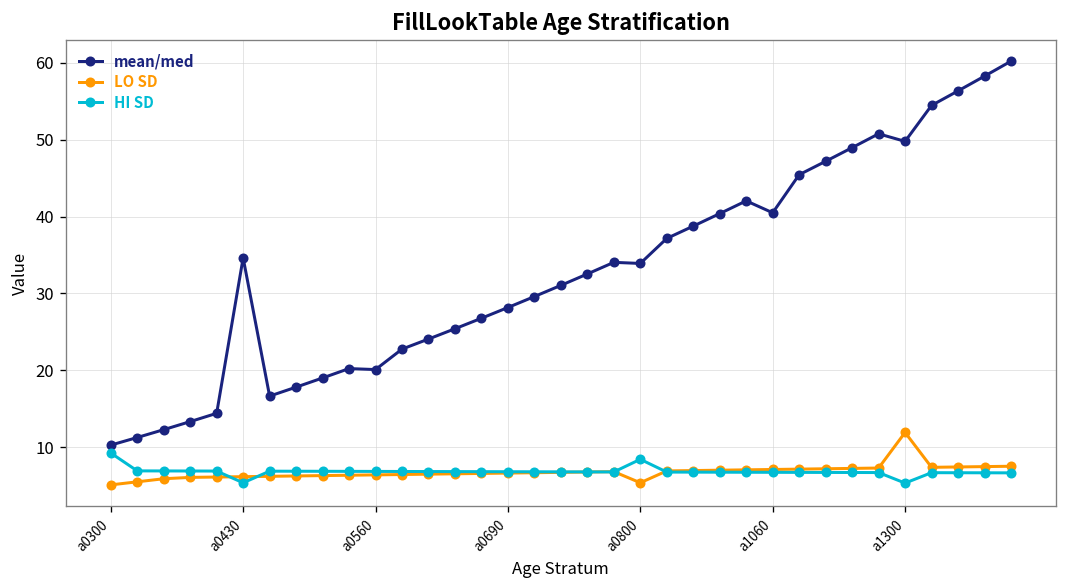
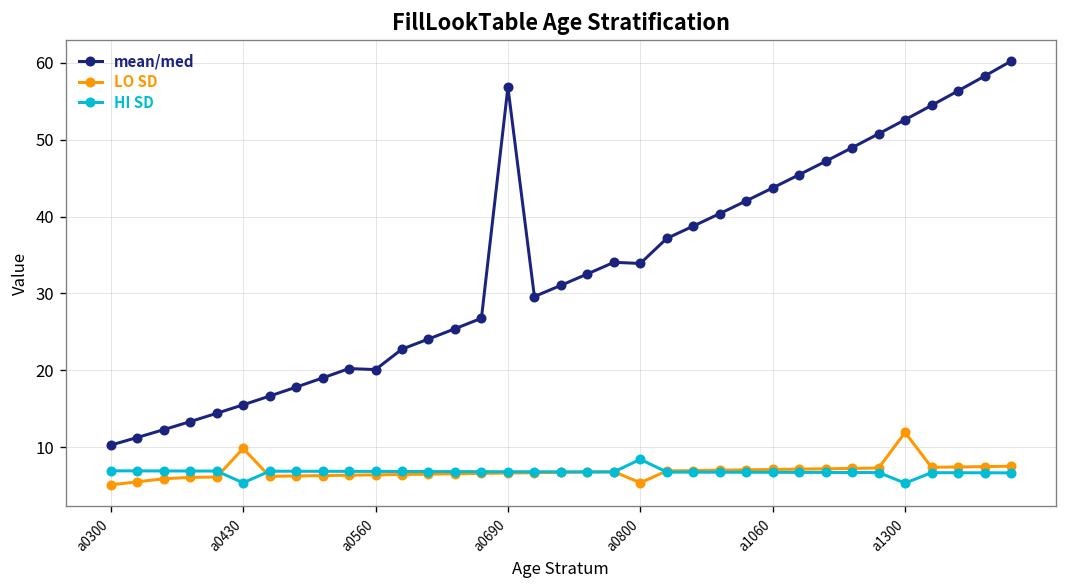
HI SD, a0300: 9 -> 7
mean/med, a0430: 35 -> 16
LO SD, a0430: 6 -> 10
mean/med, a0690: 28 -> 57
mean/med, a1060: 40 -> 44
mean/med, a1300: 50 -> 53
